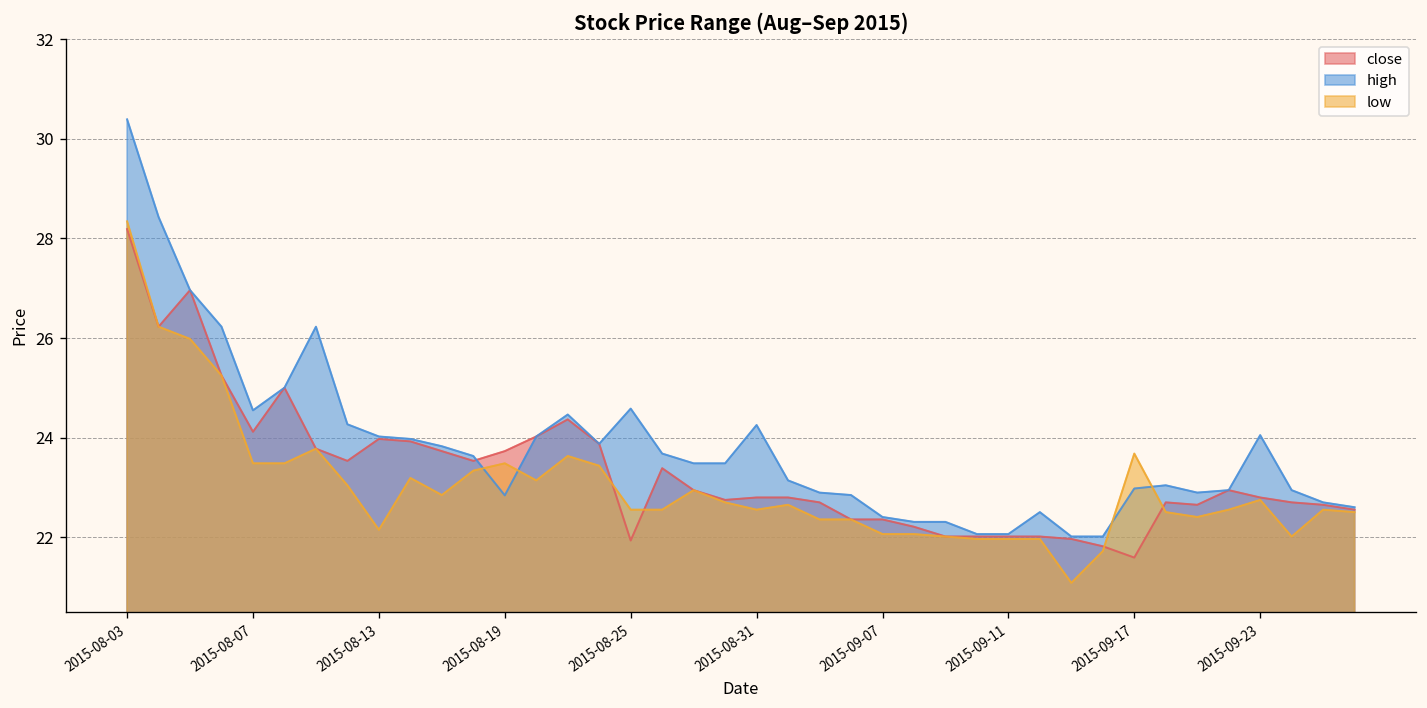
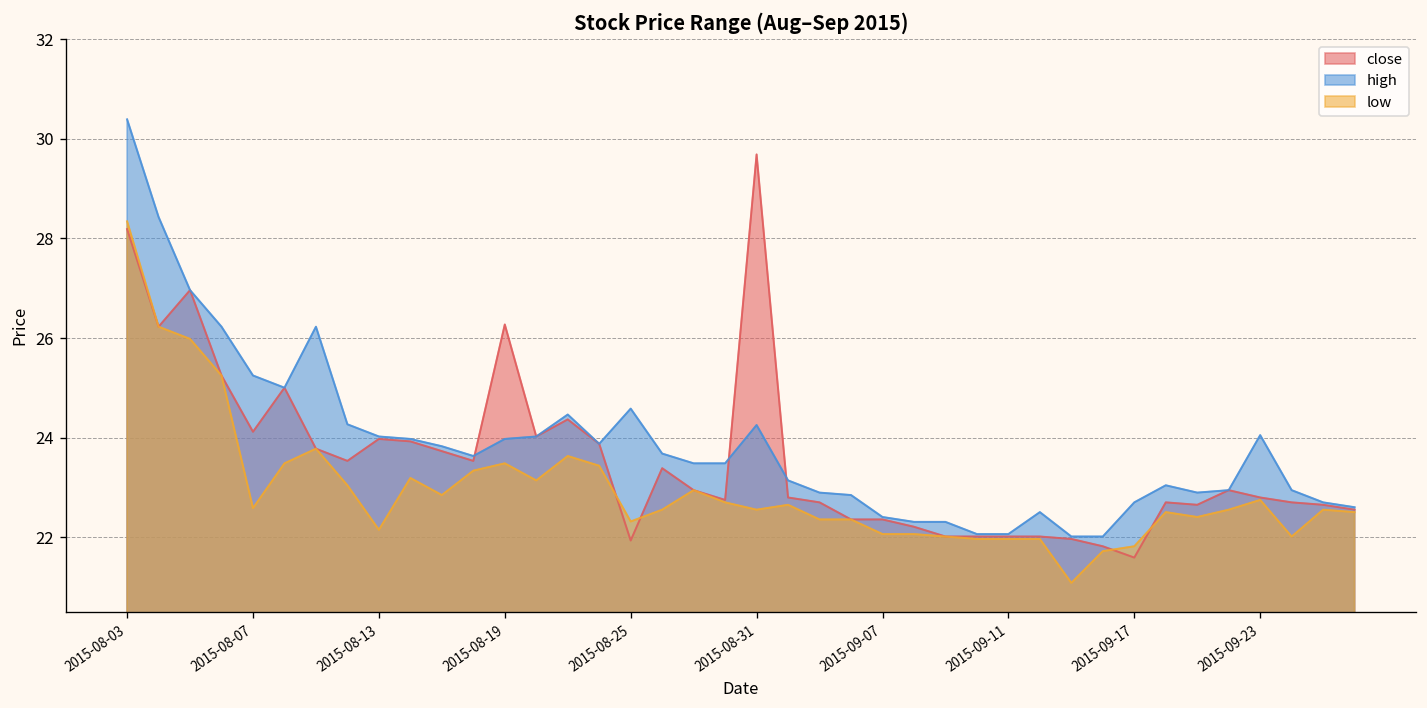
high, 2015-08-07: 24.5 -> 25.2
low, 2015-08-07: 23.5 -> 22.6
close, 2015-08-19: 23.7 -> 26.3
high, 2015-08-19: 22.8 -> 24.0
low, 2015-08-25: 22.6 -> 22.3
close, 2015-08-31: 22.8 -> 29.7
high, 2015-09-17: 23.0 -> 22.7
low, 2015-09-17: 23.7 -> 21.8
